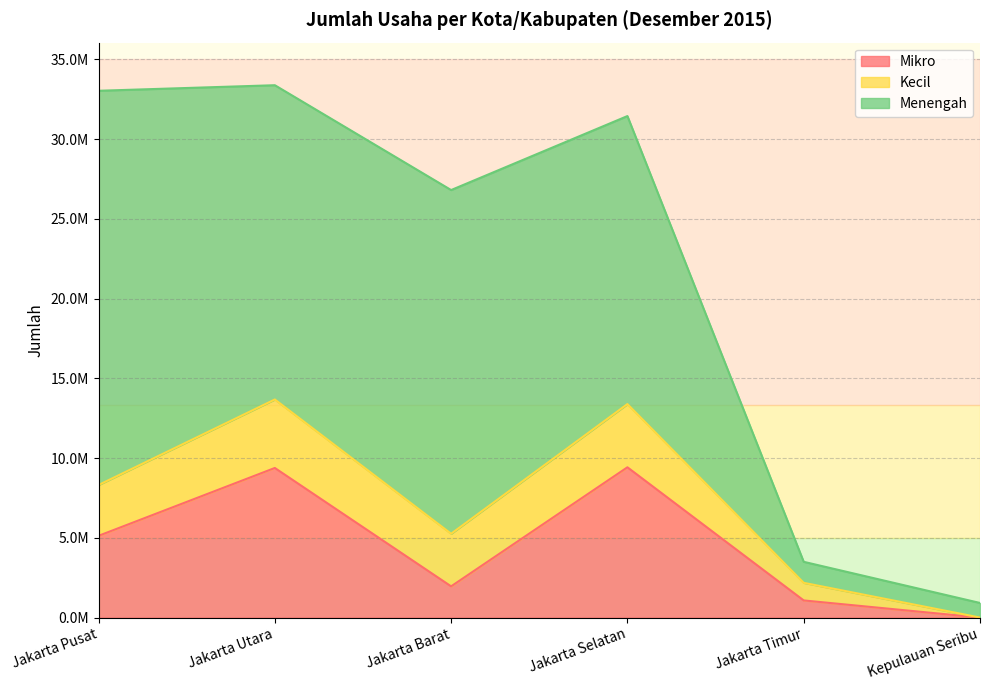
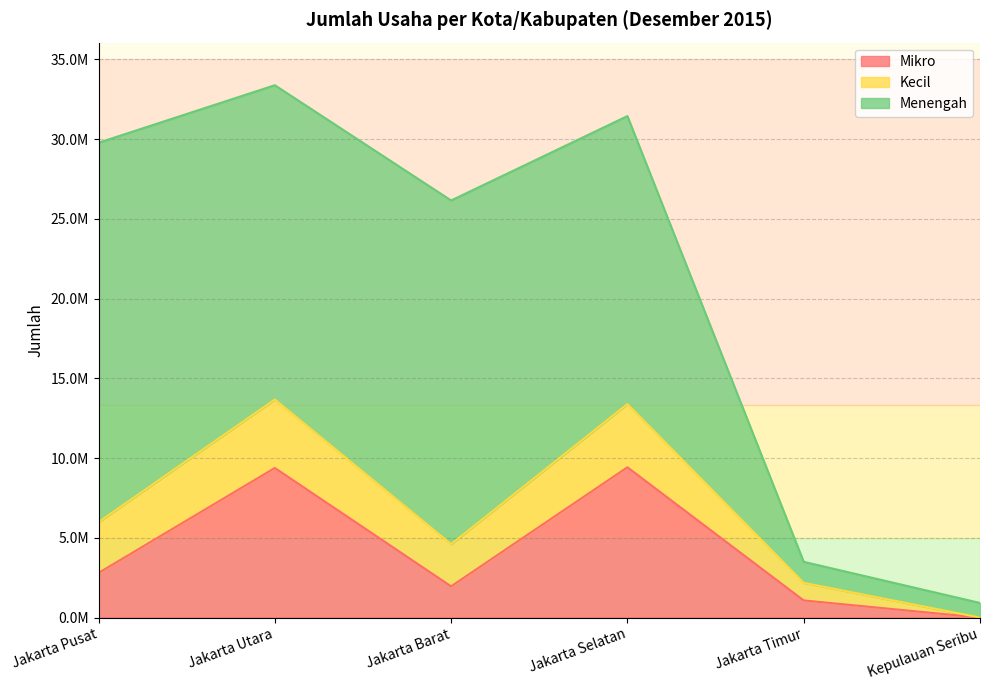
Mikro, Jakarta Pusat: 5100000 -> 2800000
Menengah, Jakarta Pusat: 24700000 -> 23800000
Kecil, Jakarta Barat: 3300000 -> 2600000
